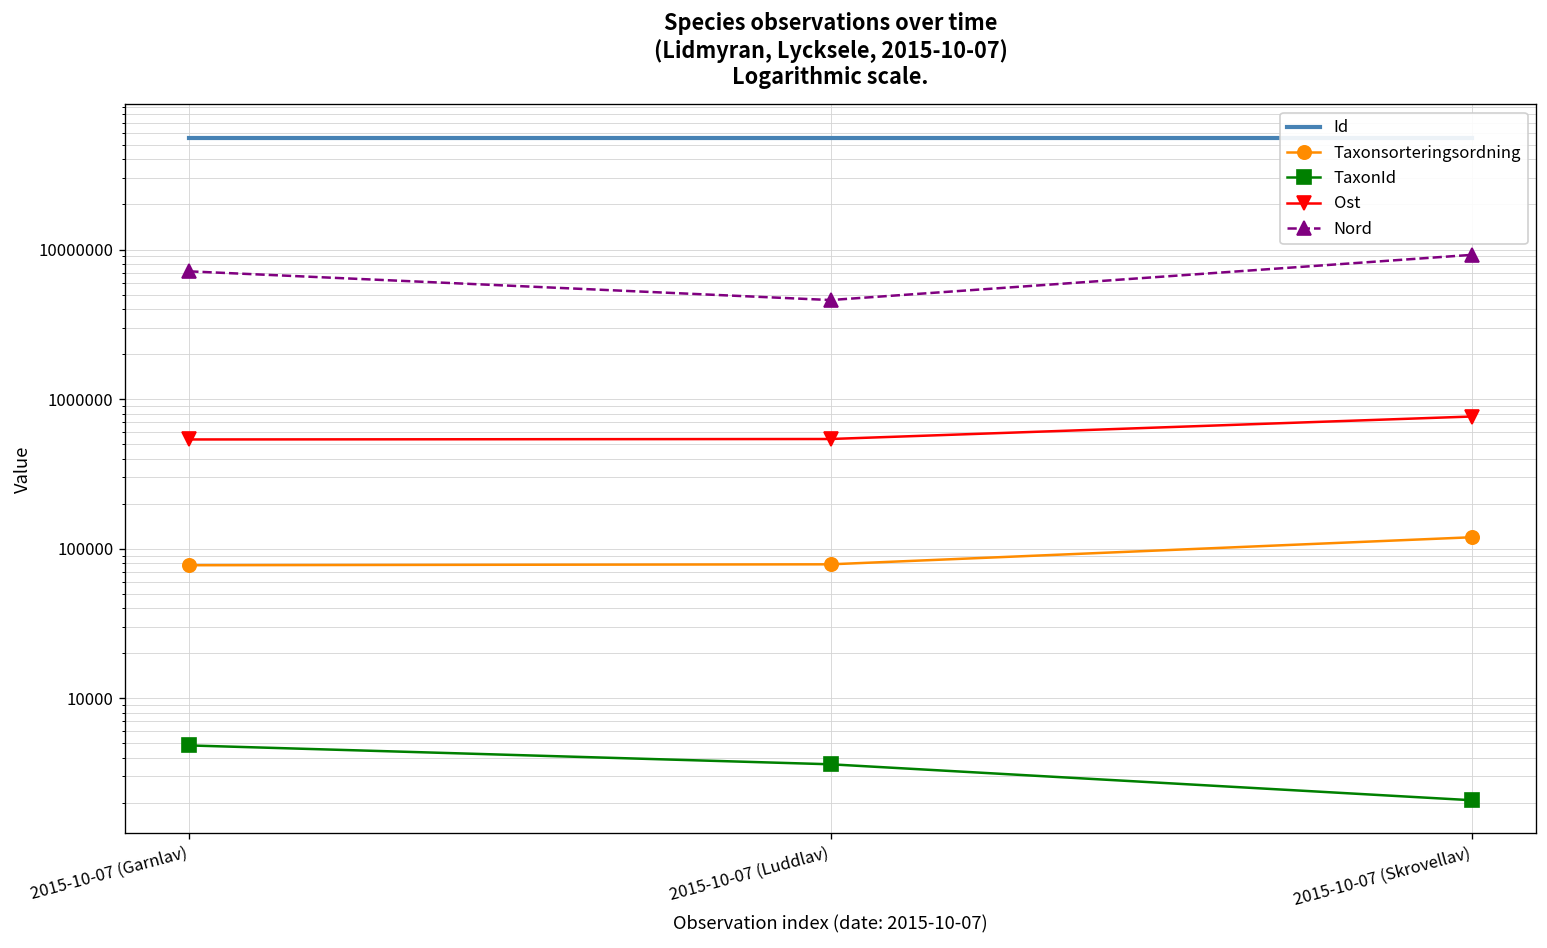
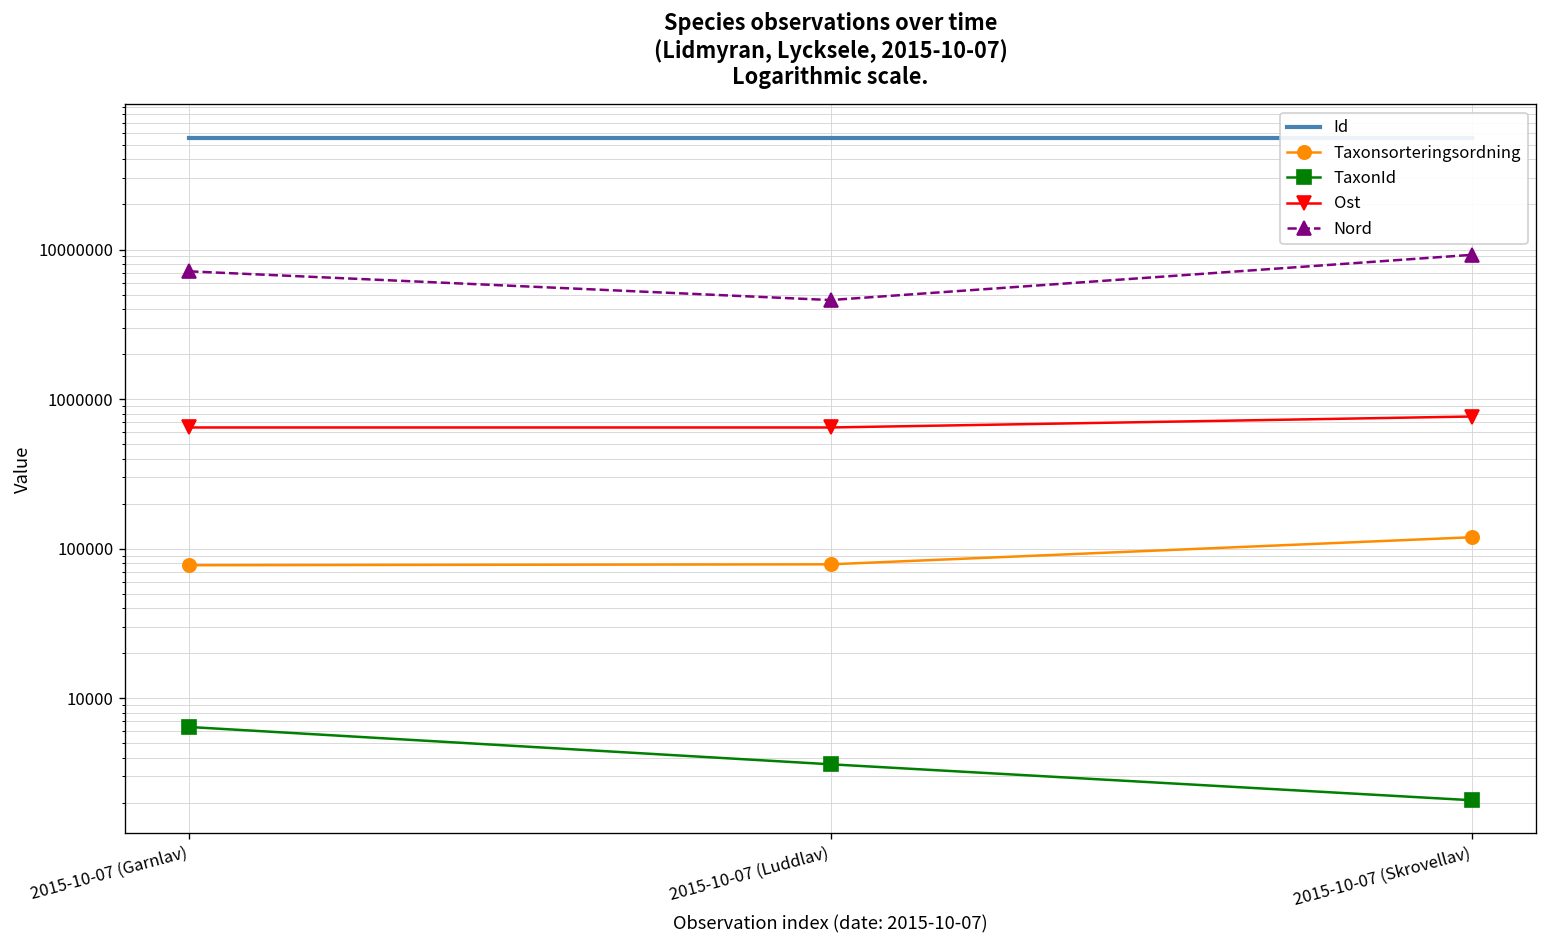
TaxonId, 2015-10-07 (Garnlav): 4800 -> 6000
Ost, 2015-10-07 (Garnlav): 540000 -> 600000
Ost, 2015-10-07 (Luddlav): 540000 -> 600000
